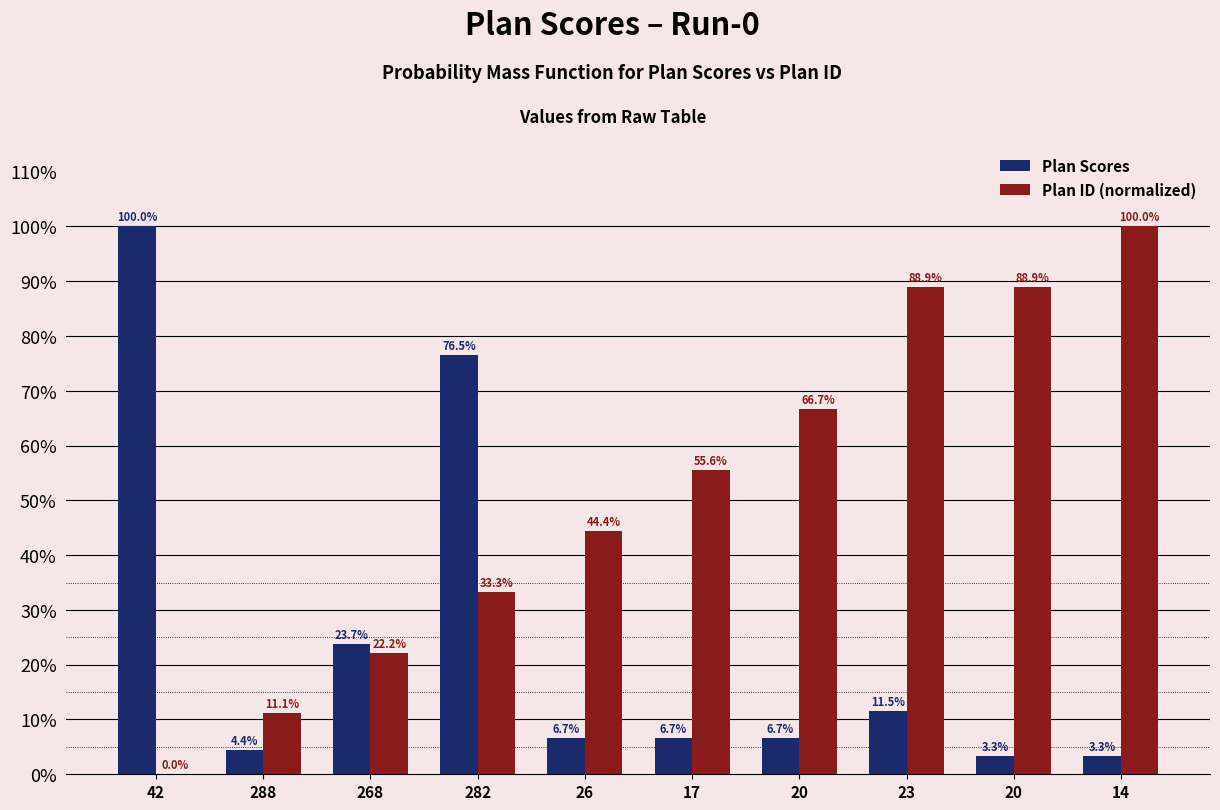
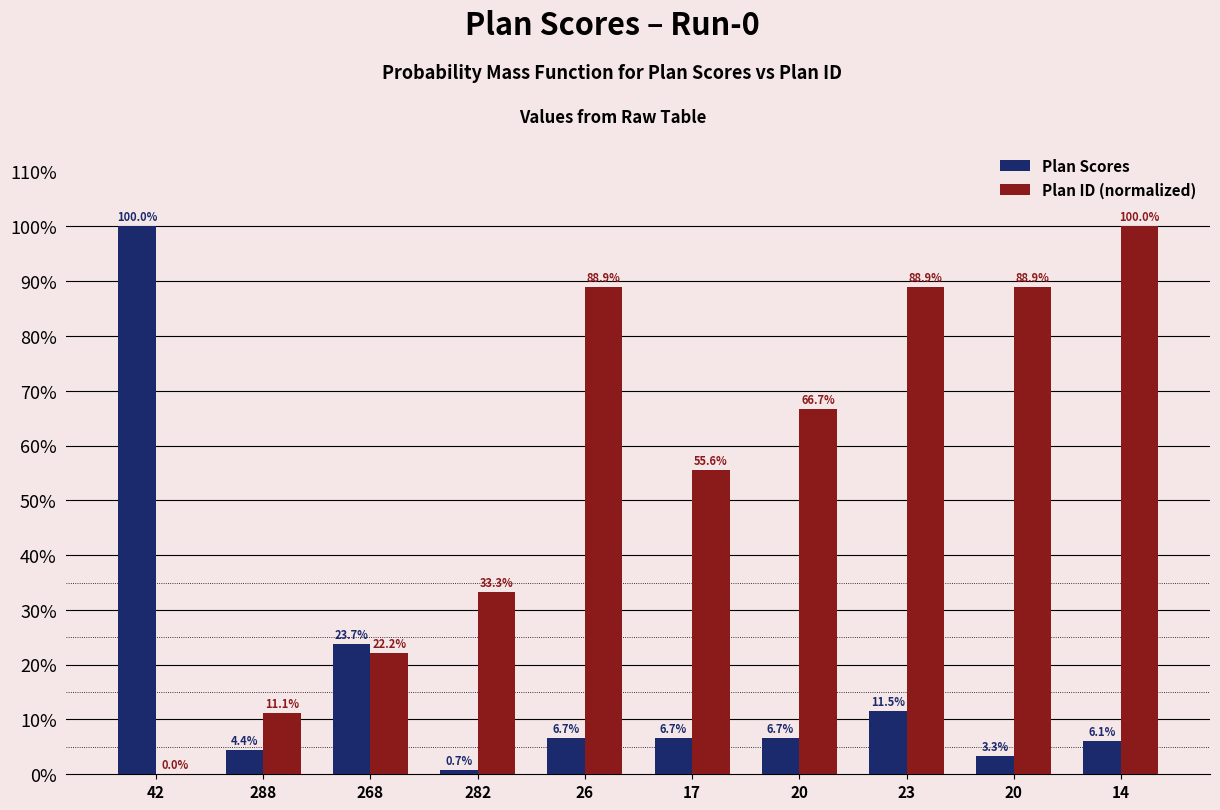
Plan Scores, 282: 76.5% -> 0.7%
Plan ID (normalized), 26: 44.4% -> 88.9%
Plan Scores, 14: 3.3% -> 6.1%
